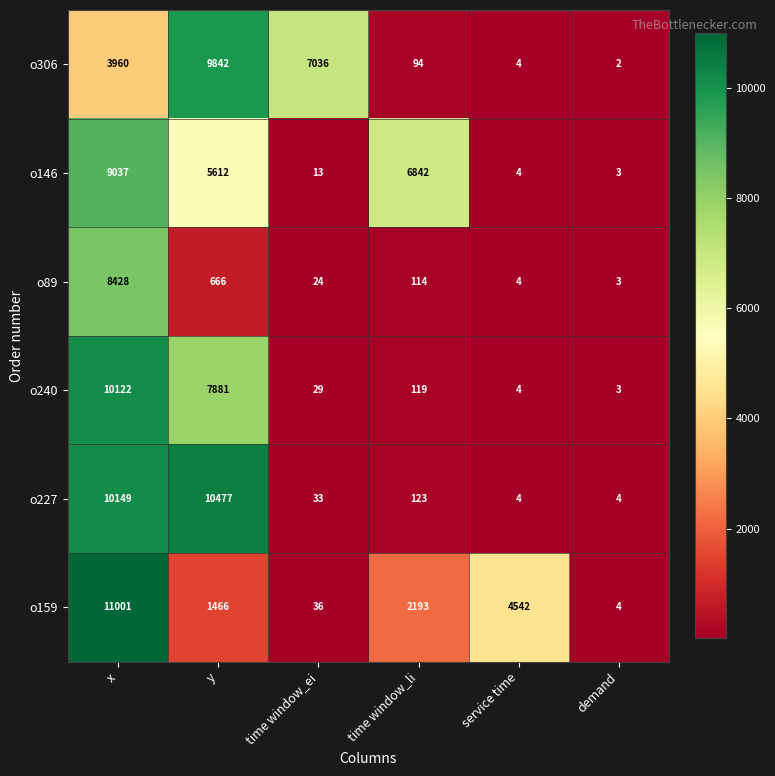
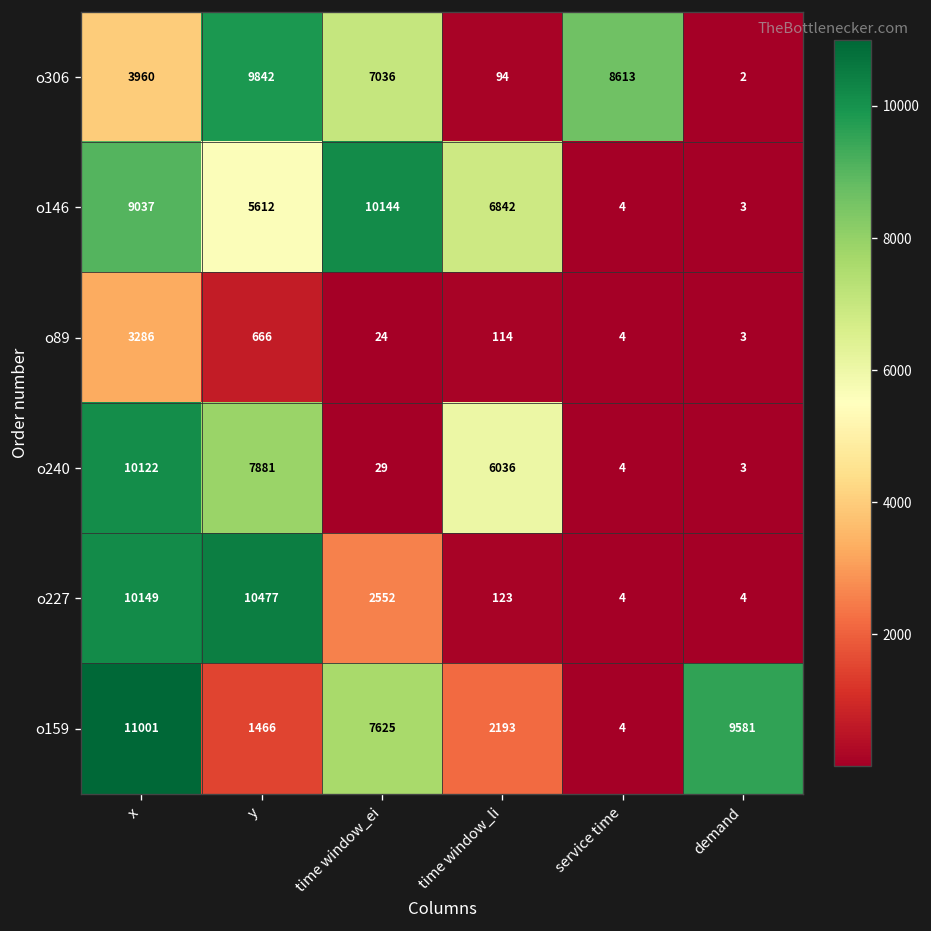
o306, service time: 4 -> 8613
o146, time window_ei: 13 -> 10144
o89, x: 8428 -> 3286
o240, time window_li: 119 -> 6036
o227, time window_ei: 33 -> 2552
o159, time window_ei: 36 -> 7625
o159, service time: 4542 -> 4
o159, demand: 4 -> 9581
